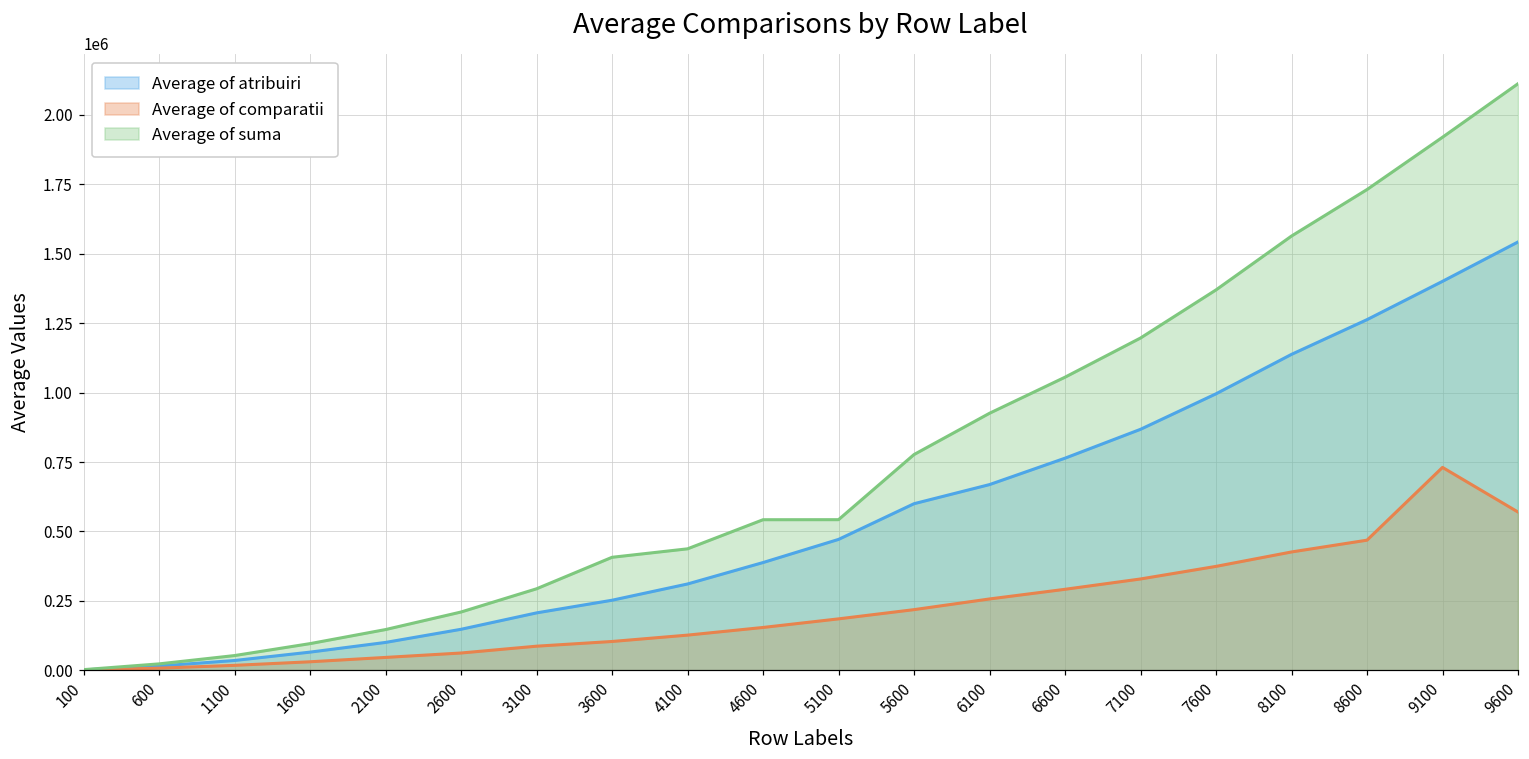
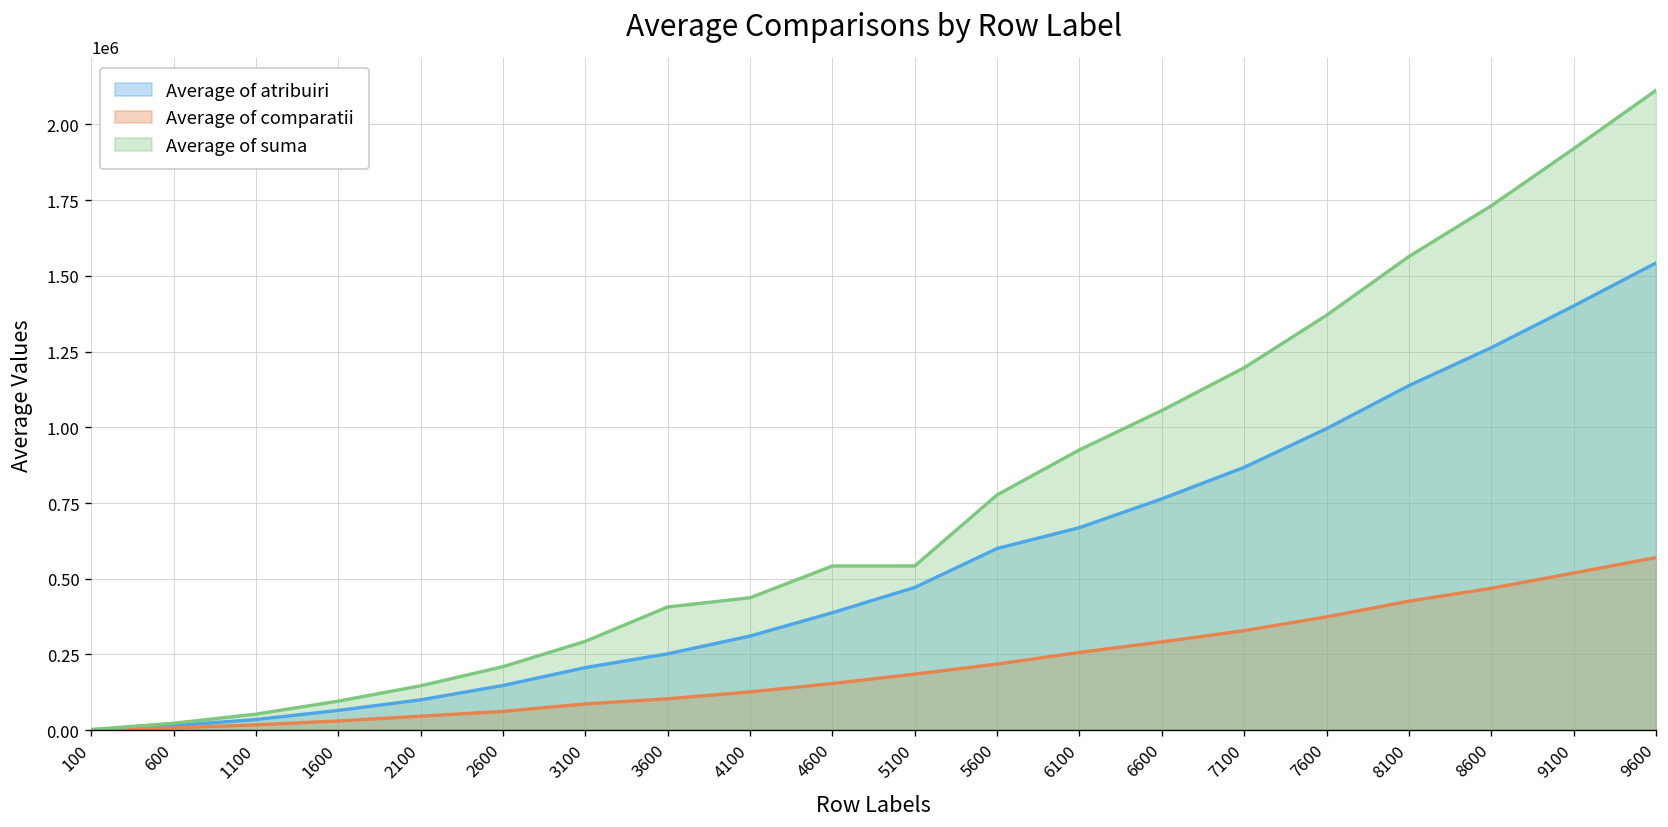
Average of comparatii, 9100: 730000 -> 520000
